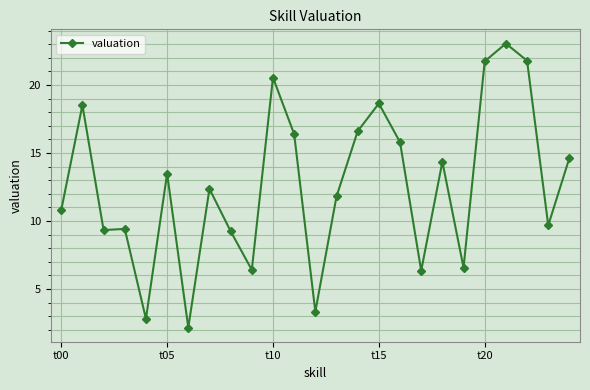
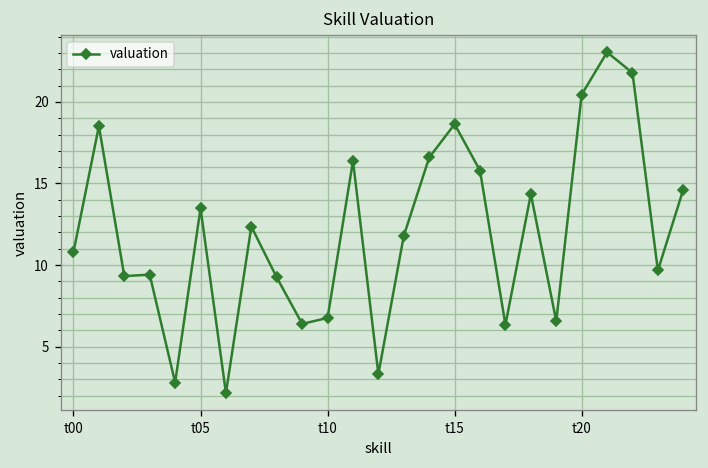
t10: 20.5 -> 6.8
t20: 21.7 -> 20.4
